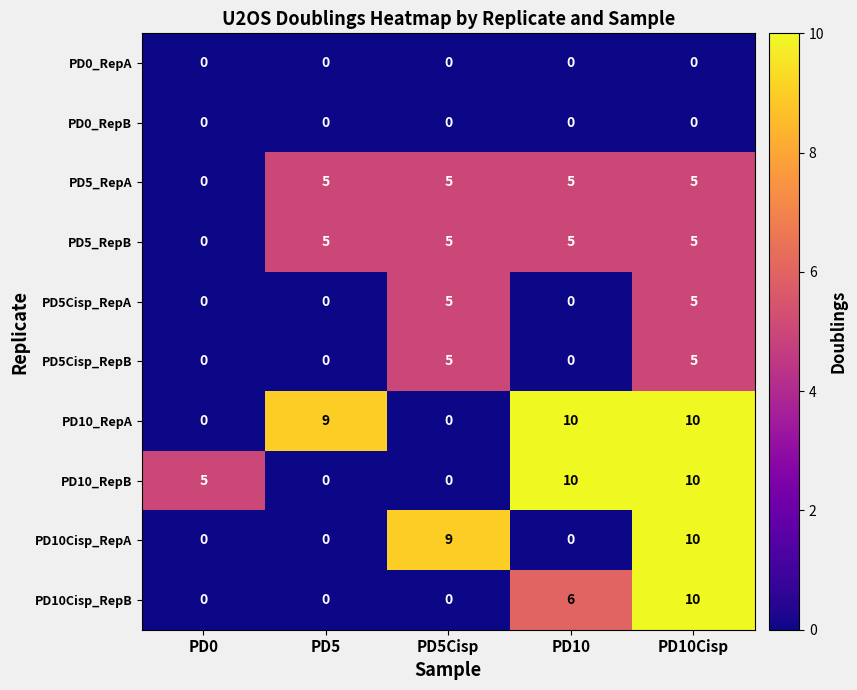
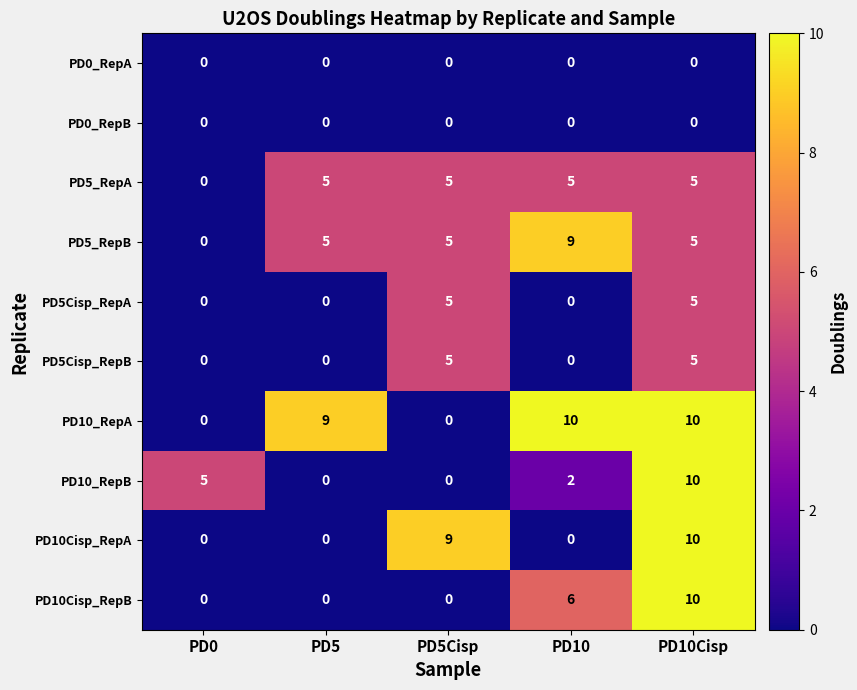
PD5_RepB, PD10: 5 -> 9
PD10_RepB, PD10: 10 -> 2
